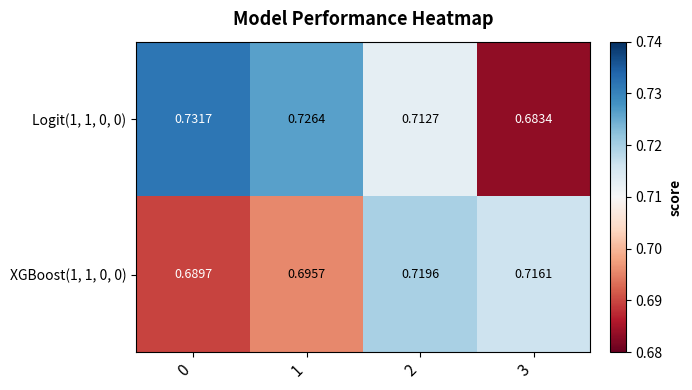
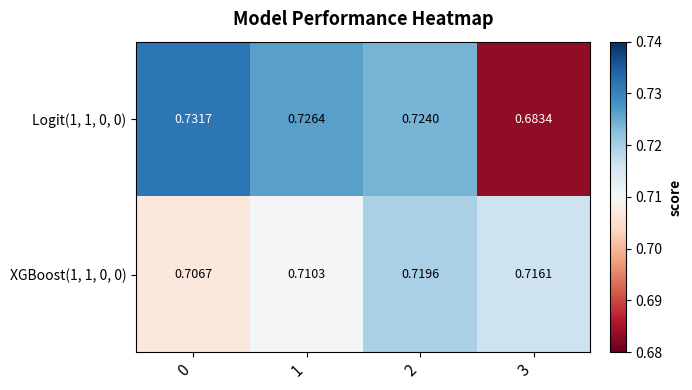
Logit(1, 1, 0, 0), 2: 0.7127 -> 0.7240
XGBoost(1, 1, 0, 0), 0: 0.6897 -> 0.7067
XGBoost(1, 1, 0, 0), 1: 0.6957 -> 0.7103
